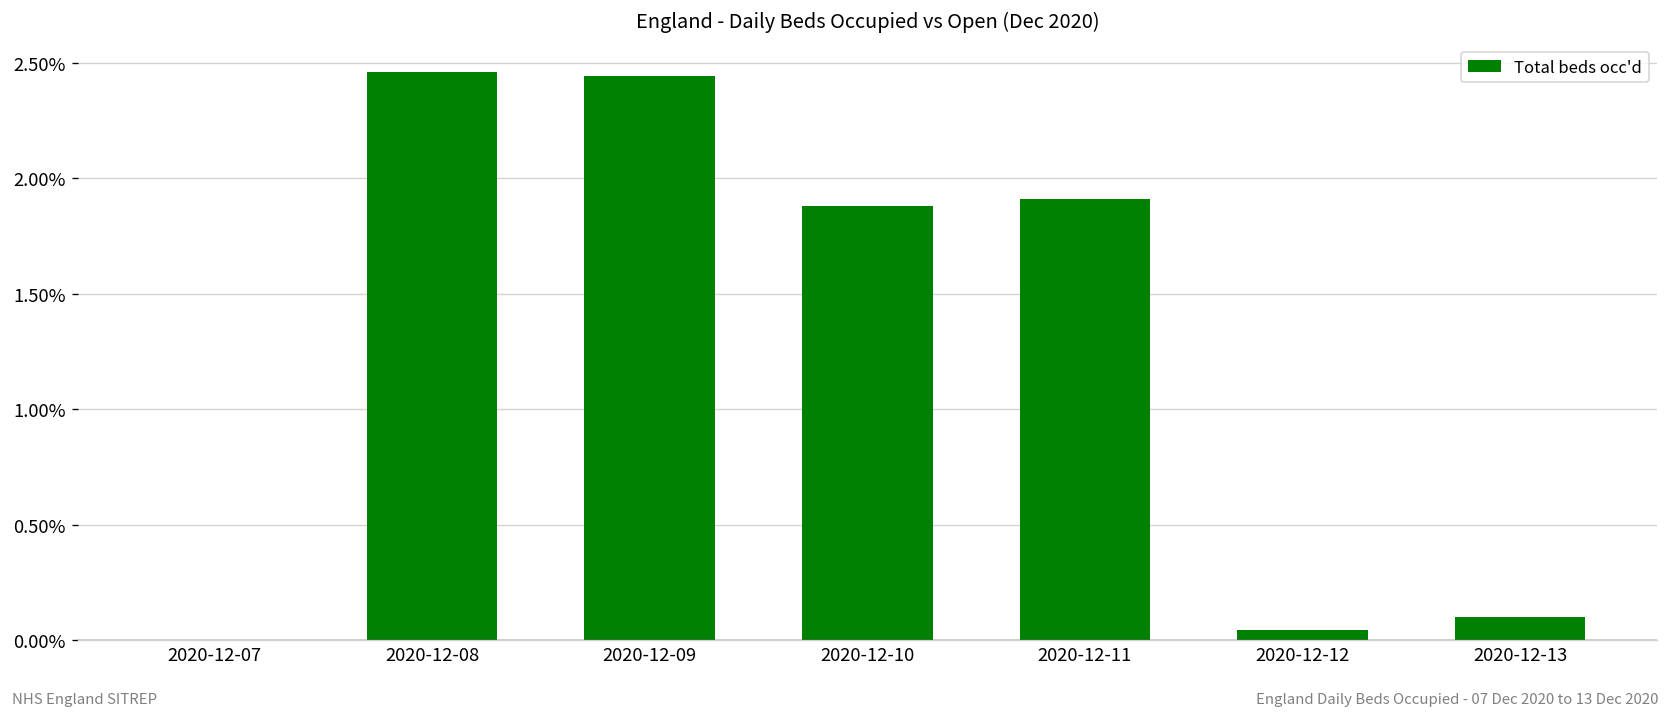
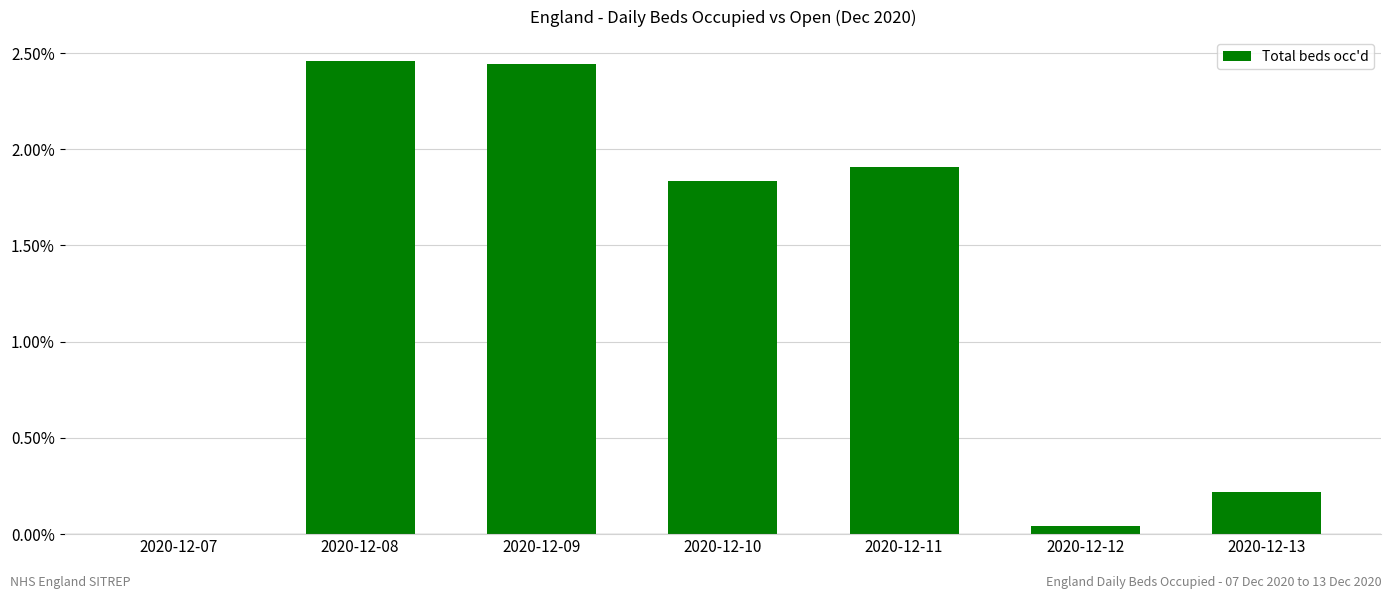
2020-12-10: 1.88% -> 1.83%
2020-12-13: 0.10% -> 0.22%
